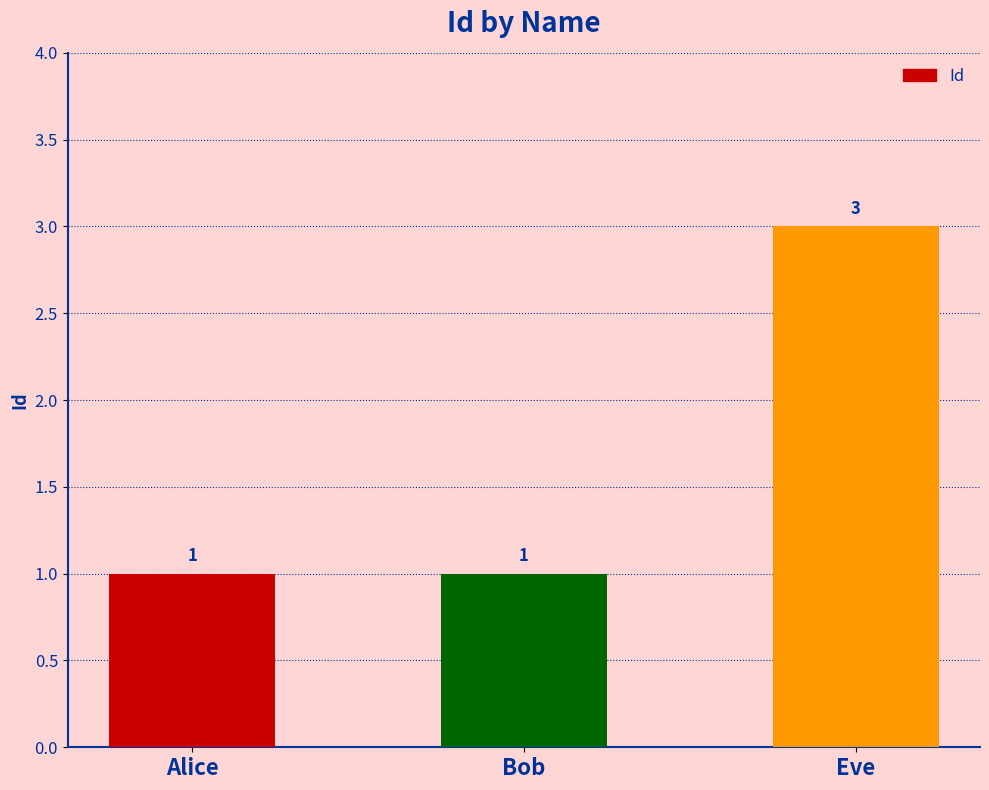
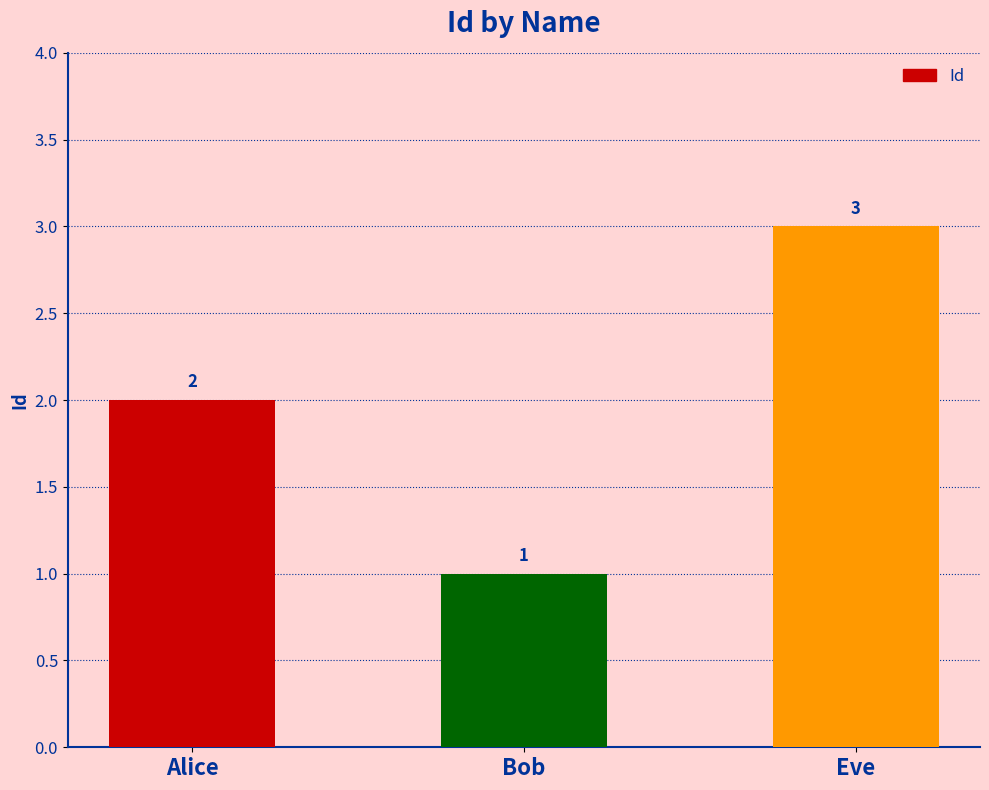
Alice: 1 -> 2
